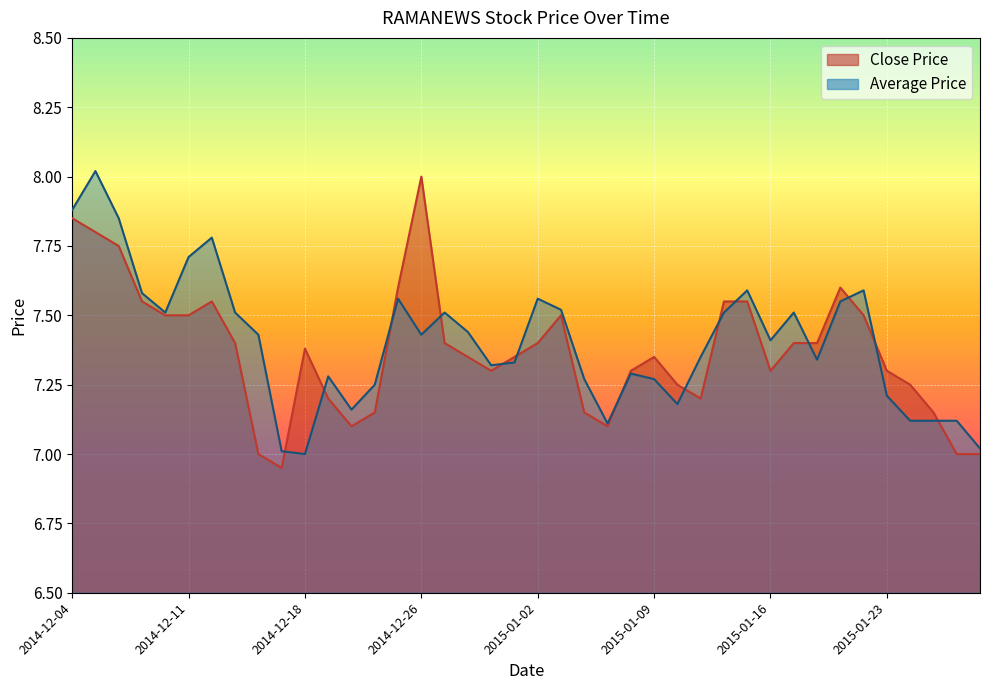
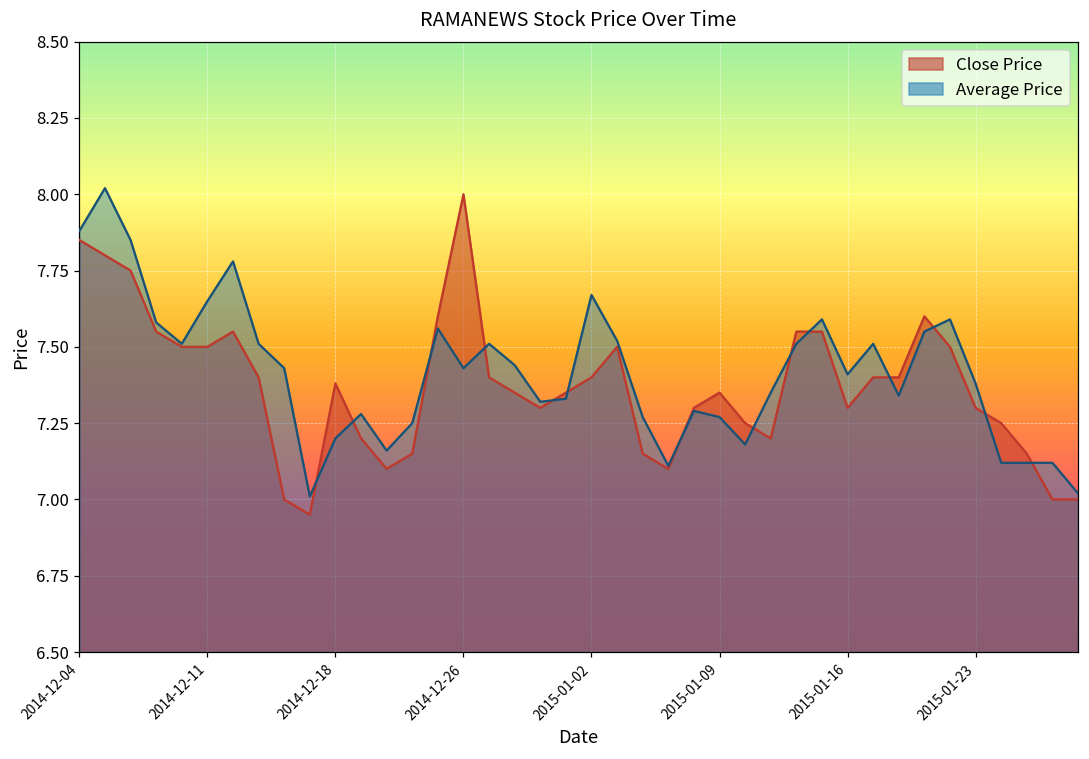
Average Price, 2014-12-11: 7.71 -> 7.65
Average Price, 2014-12-18: 7.0 -> 7.2
Average Price, 2015-01-02: 7.56 -> 7.67
Average Price, 2015-01-23: 7.21 -> 7.38
